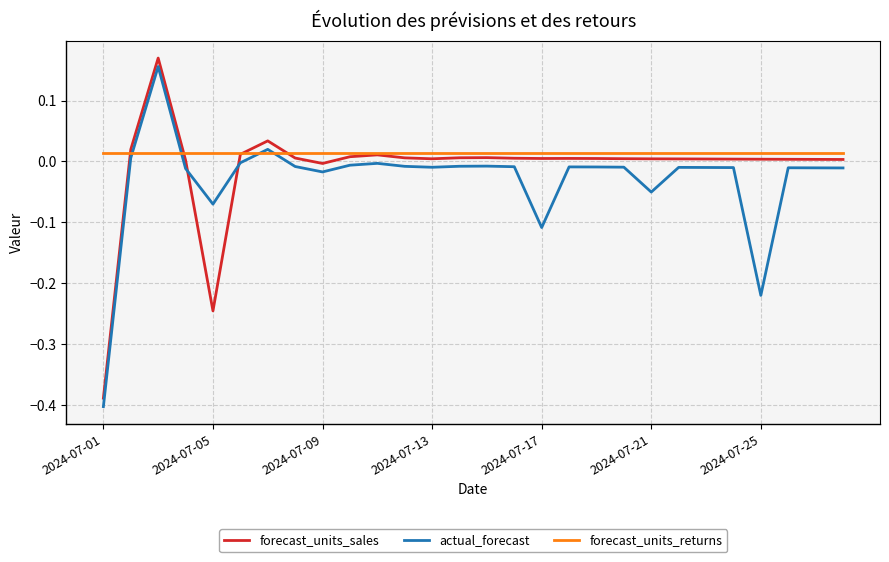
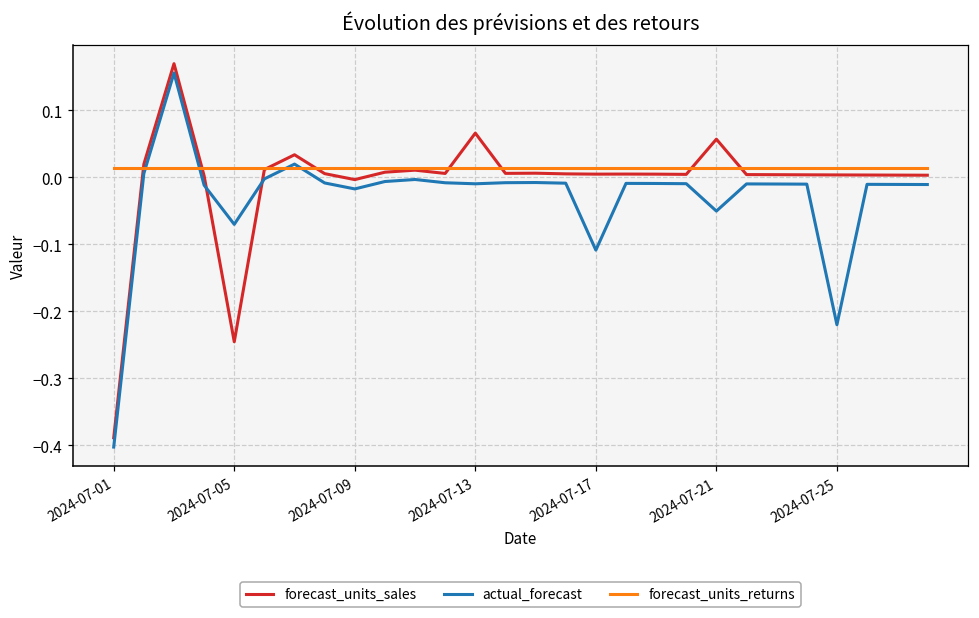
forecast_units_sales, 2024-07-13: 0.00 -> 0.07
forecast_units_sales, 2024-07-21: 0.00 -> 0.06
